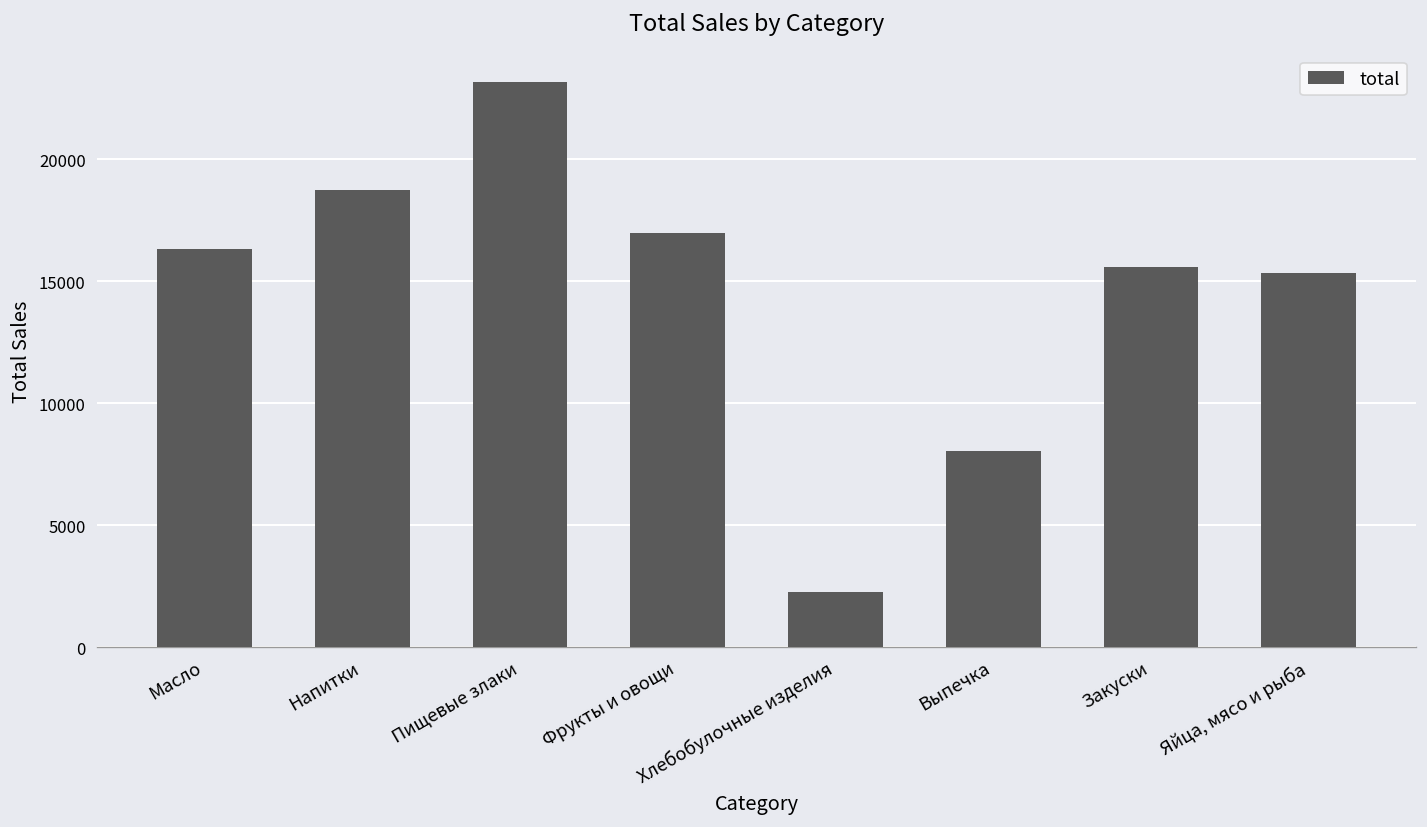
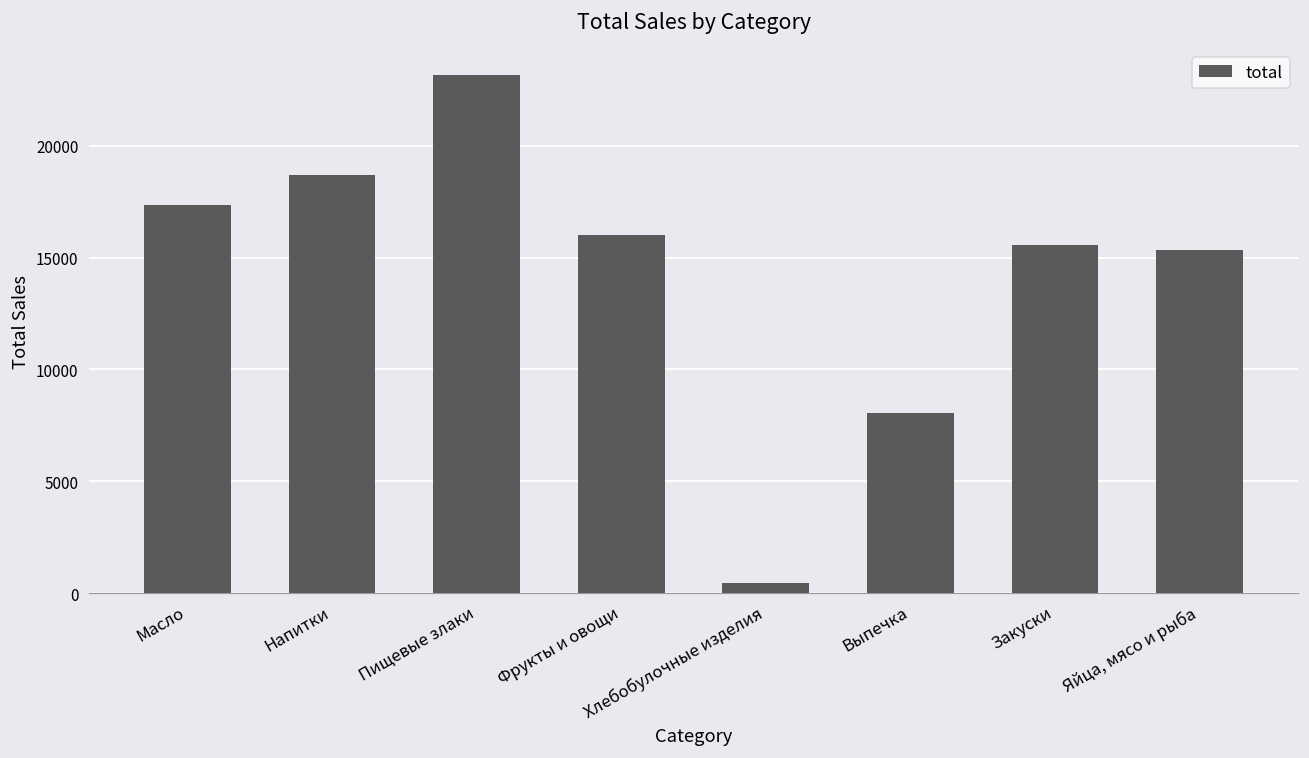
Масло: 16300 -> 17400
Фрукты и овощи: 17000 -> 16000
Хлебобулочные изделия: 2200 -> 500
